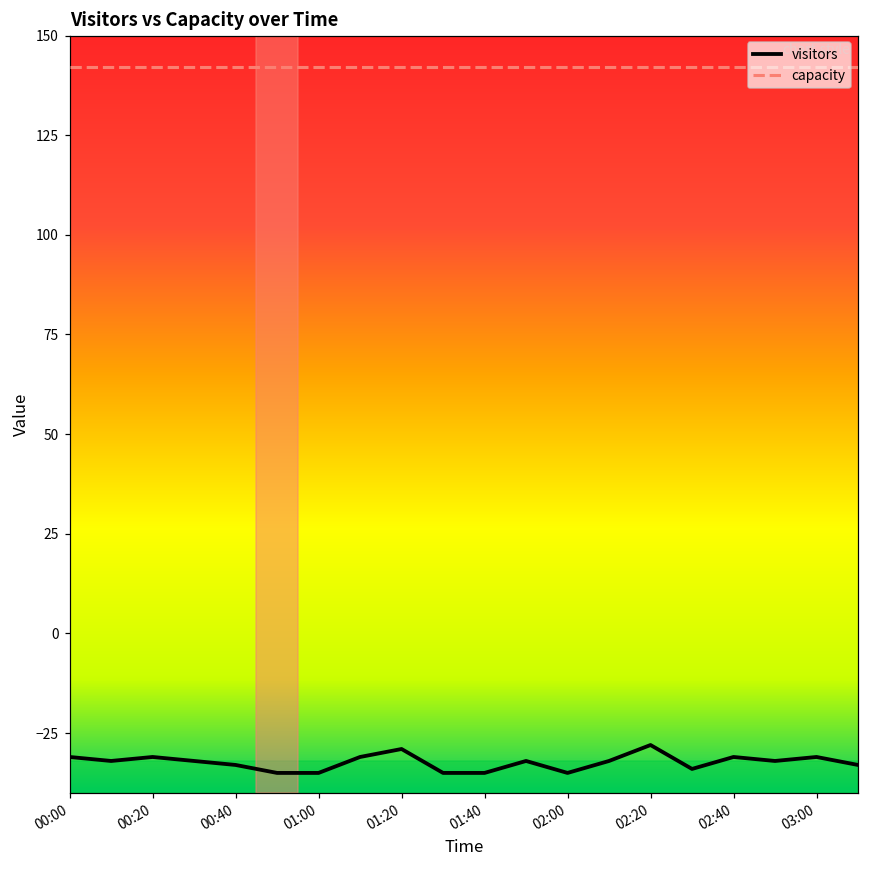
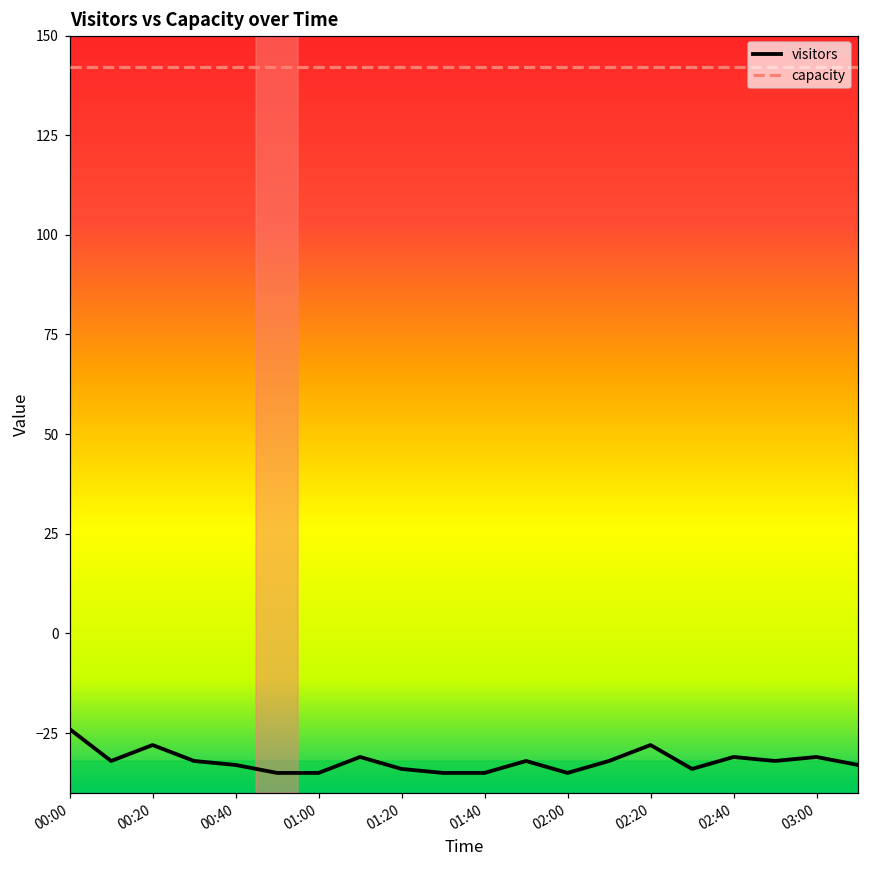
visitors, 00:00: -31 -> -24
visitors, 00:20: -31 -> -28
visitors, 01:20: -29 -> -34
